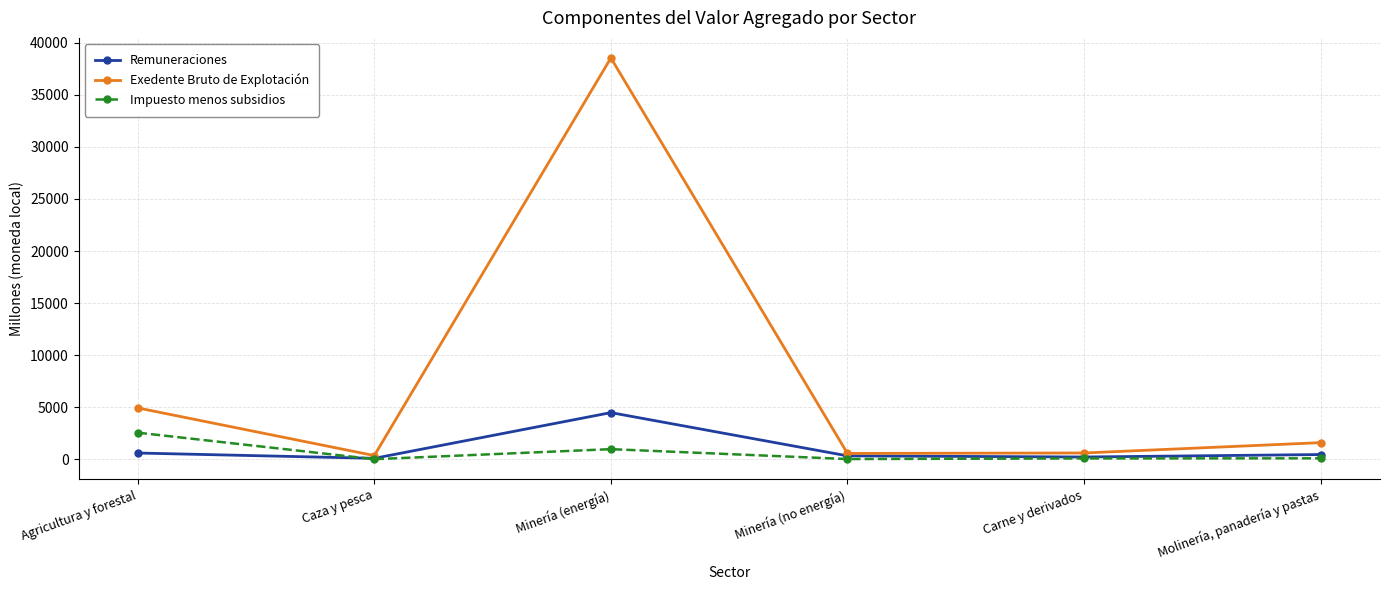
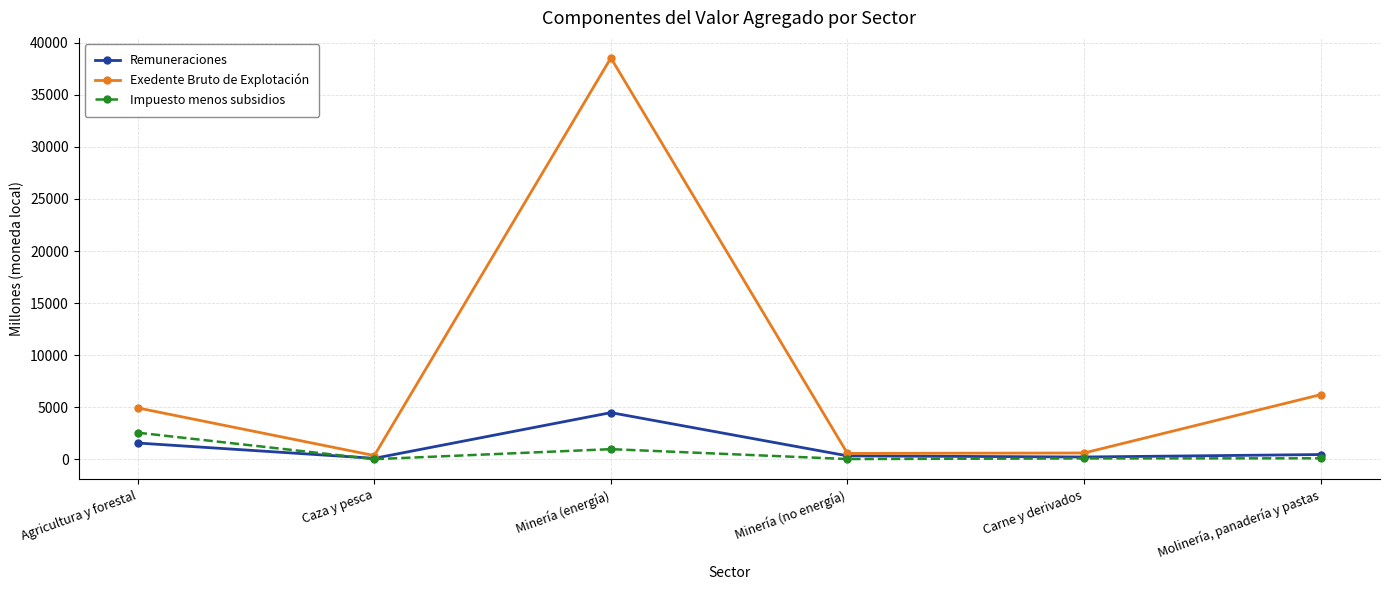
Remuneraciones, Agricultura y forestal: 600 -> 1600
Exedente Bruto de Explotación, Molinería, panadería y pastas: 1600 -> 6200
